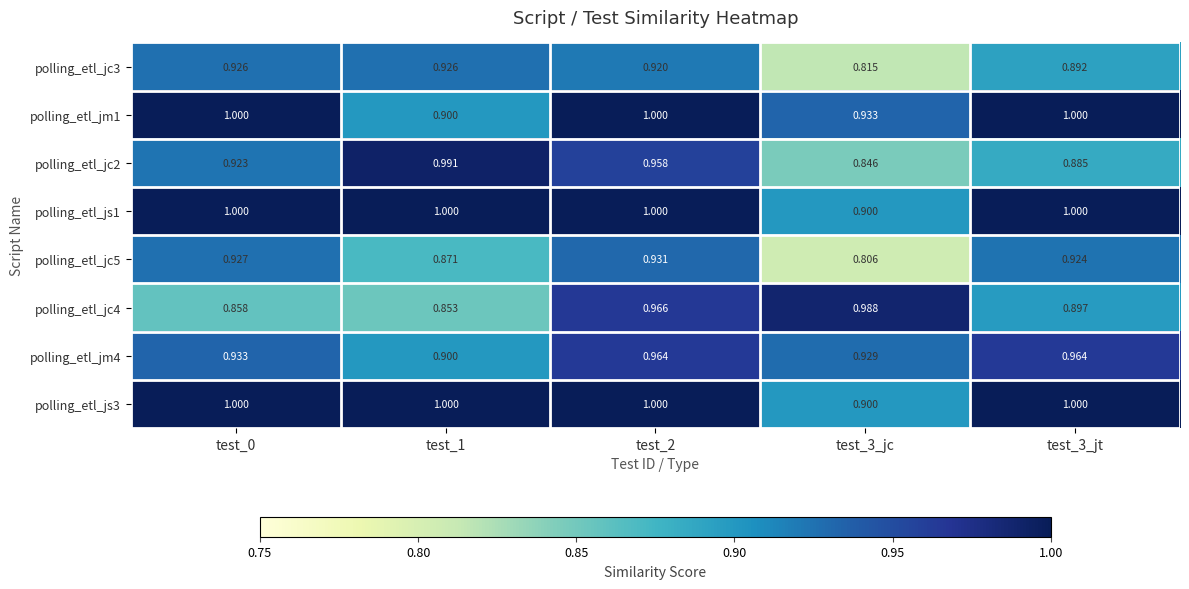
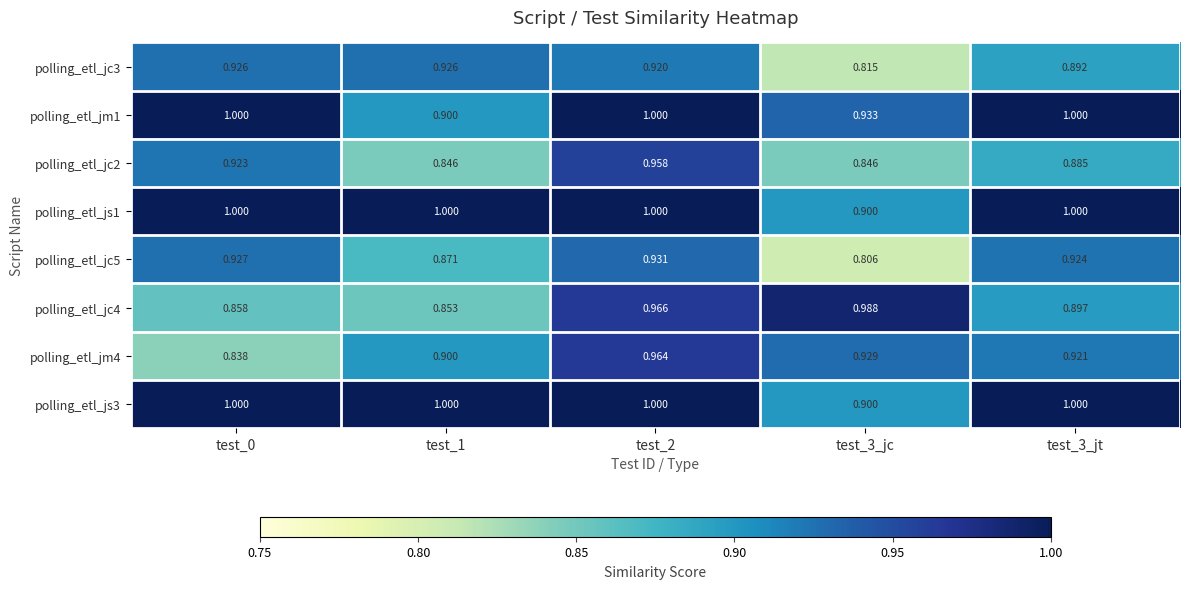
polling_etl_jc2, test_1: 0.991 -> 0.846
polling_etl_jm4, test_0: 0.933 -> 0.838
polling_etl_jm4, test_3_jt: 0.964 -> 0.921
